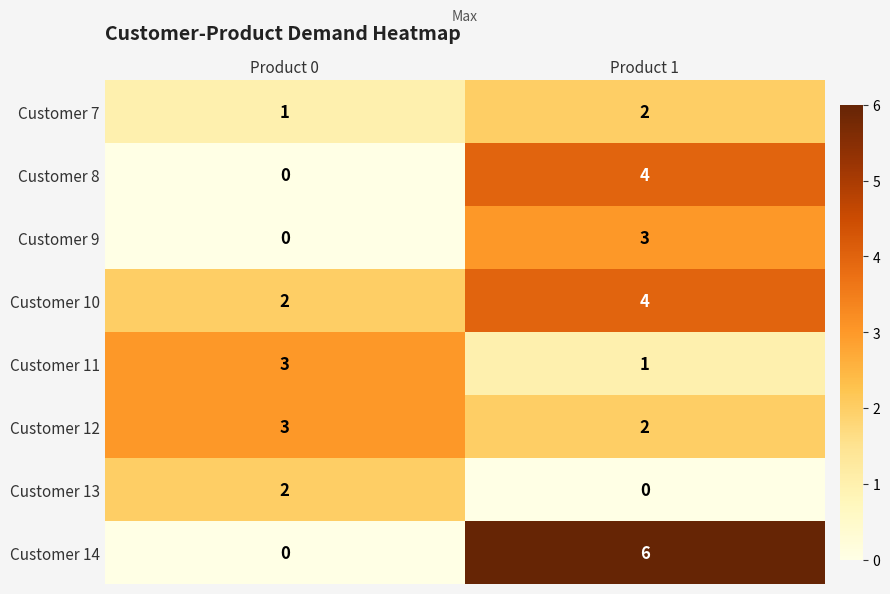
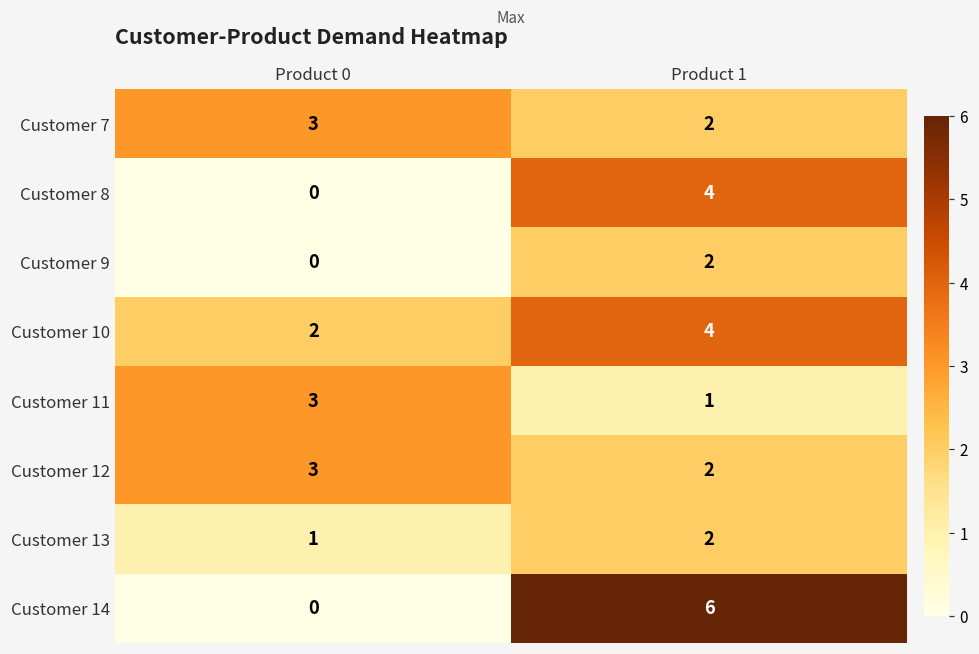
Customer 7, Product 0: 1 -> 3
Customer 9, Product 1: 3 -> 2
Customer 13, Product 0: 2 -> 1
Customer 13, Product 1: 0 -> 2
